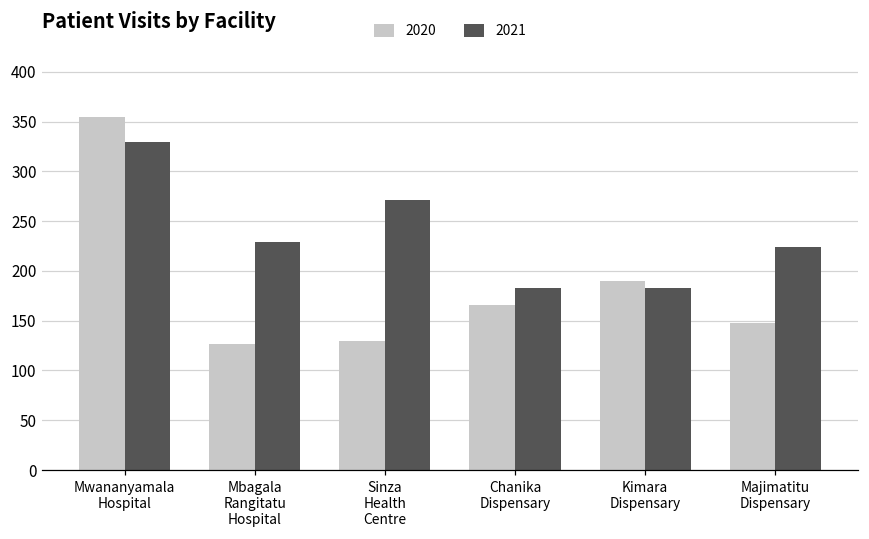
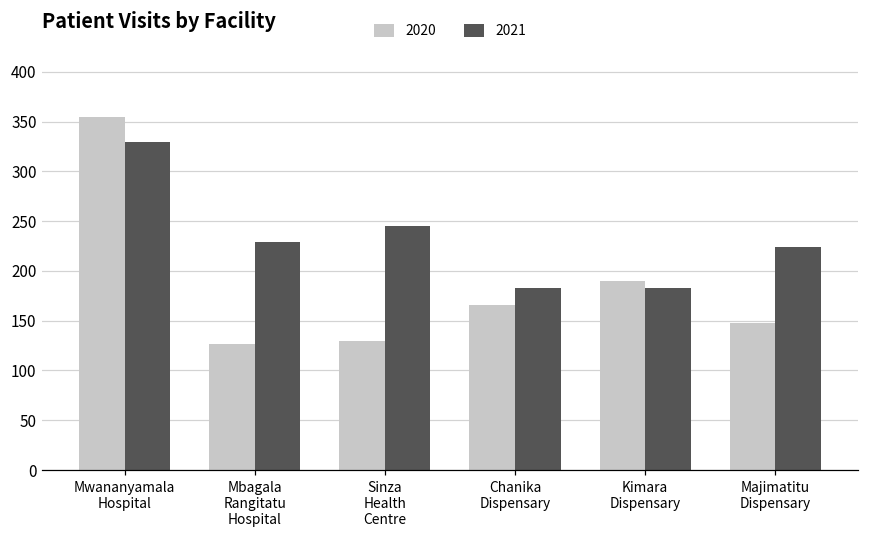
2021, Sinza Health Centre: 270 -> 250
